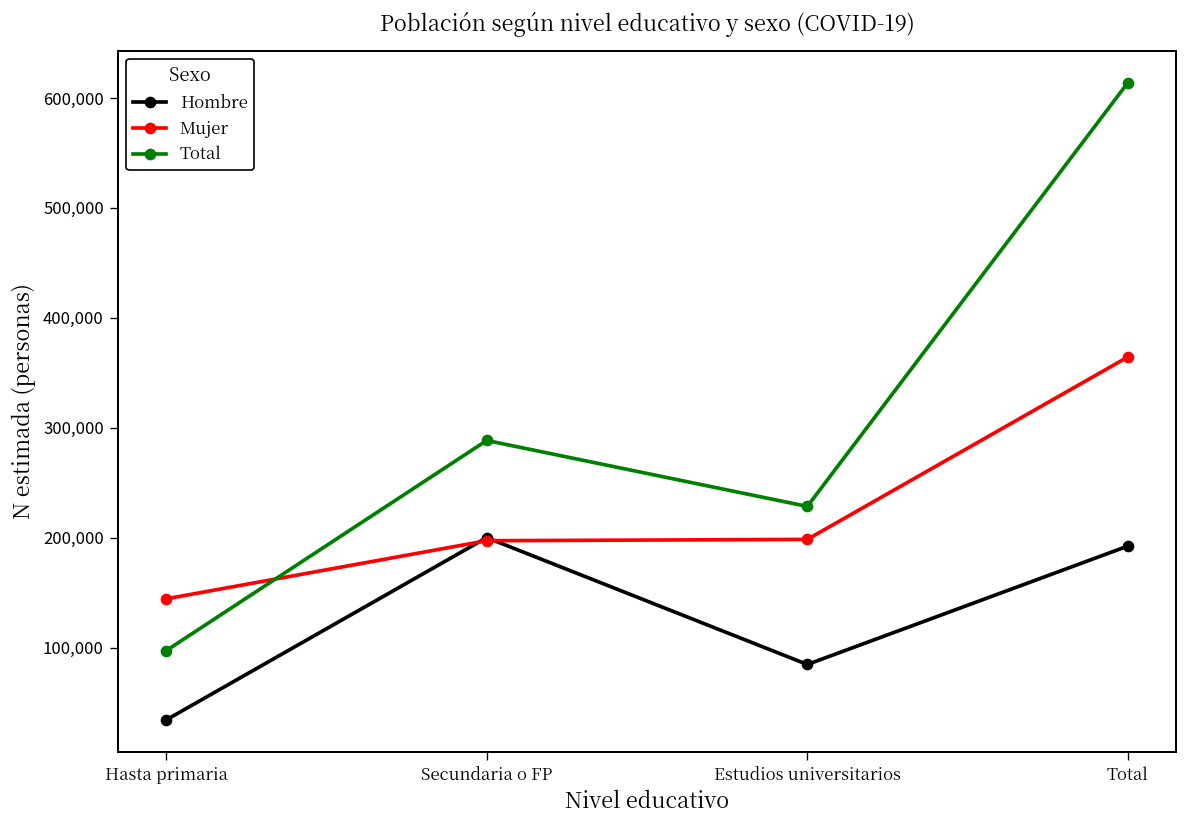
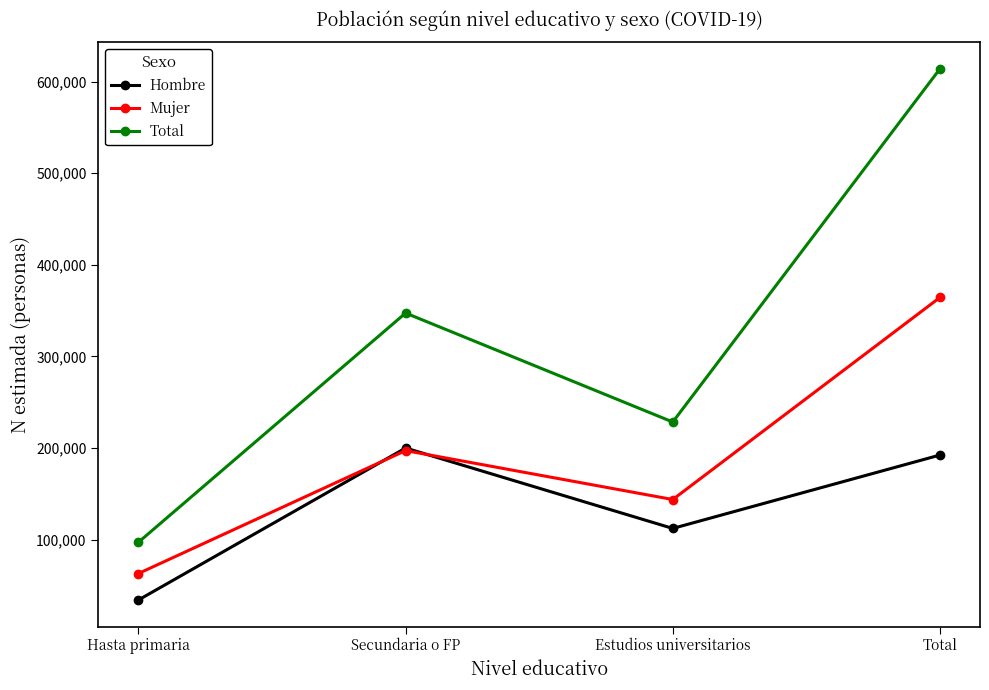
Mujer, Hasta primaria: 140,000 -> 60,000
Total, Secundaria o FP: 290,000 -> 350,000
Hombre, Estudios universitarios: 80,000 -> 110,000
Mujer, Estudios universitarios: 200,000 -> 140,000
